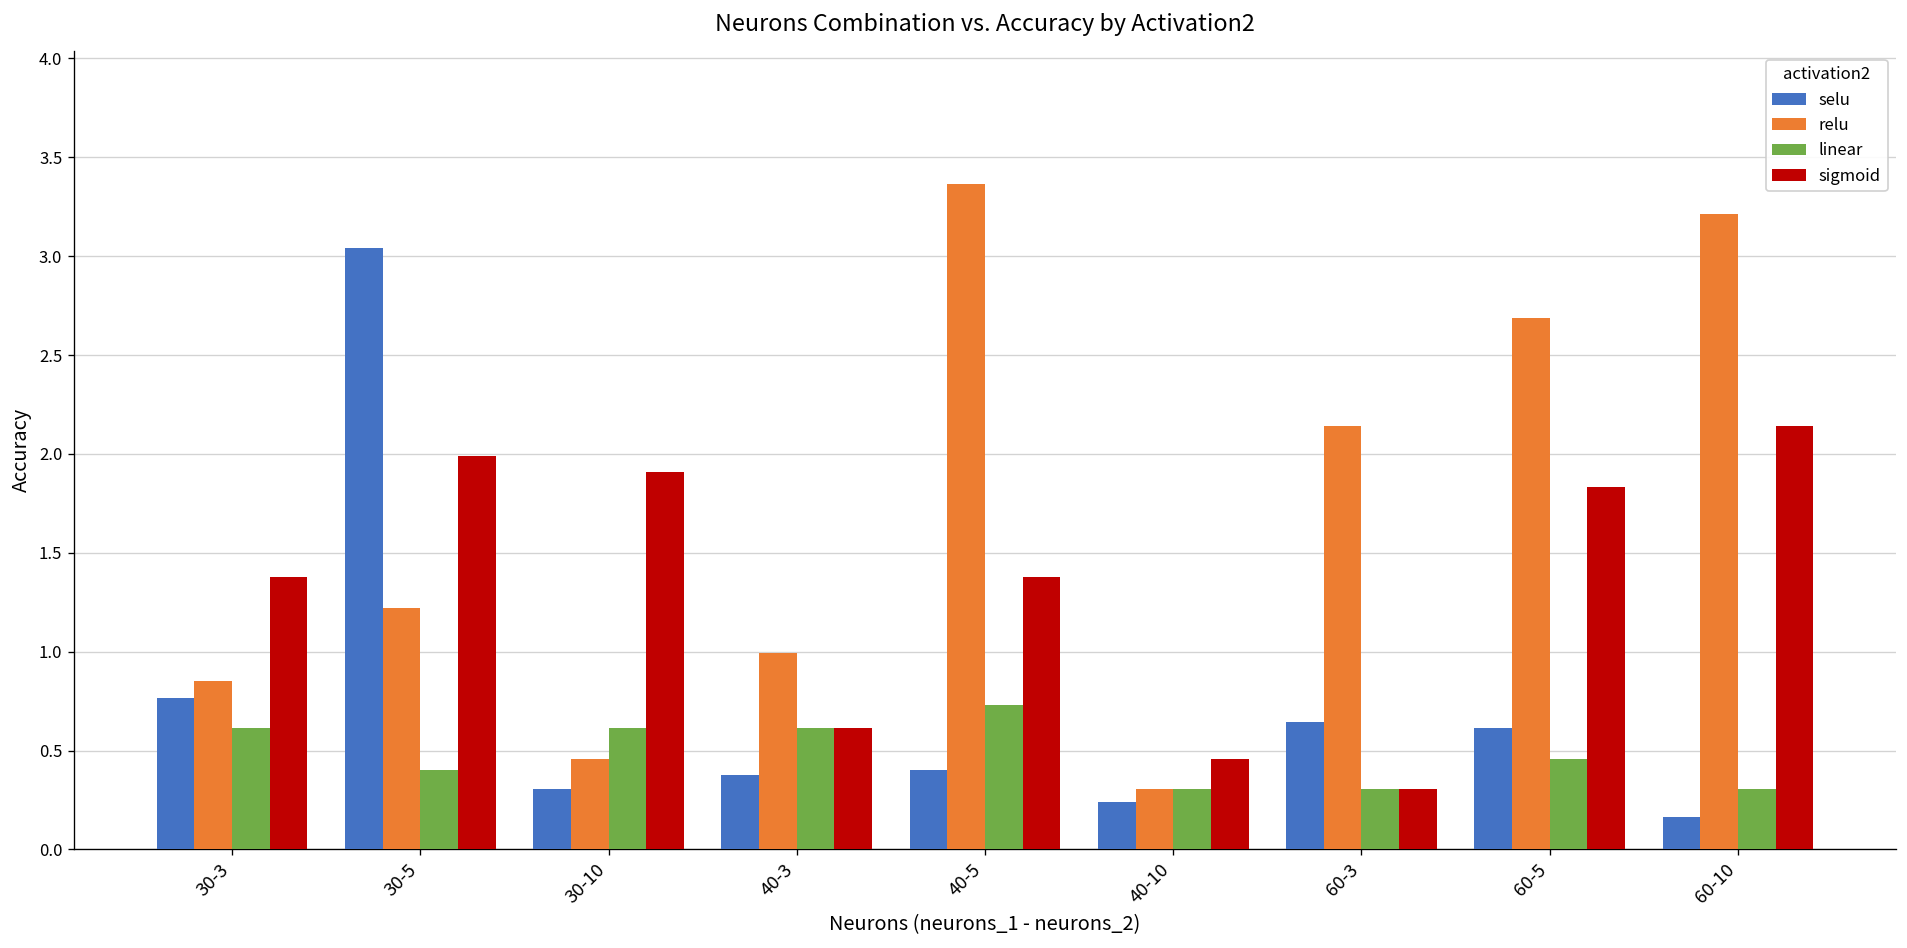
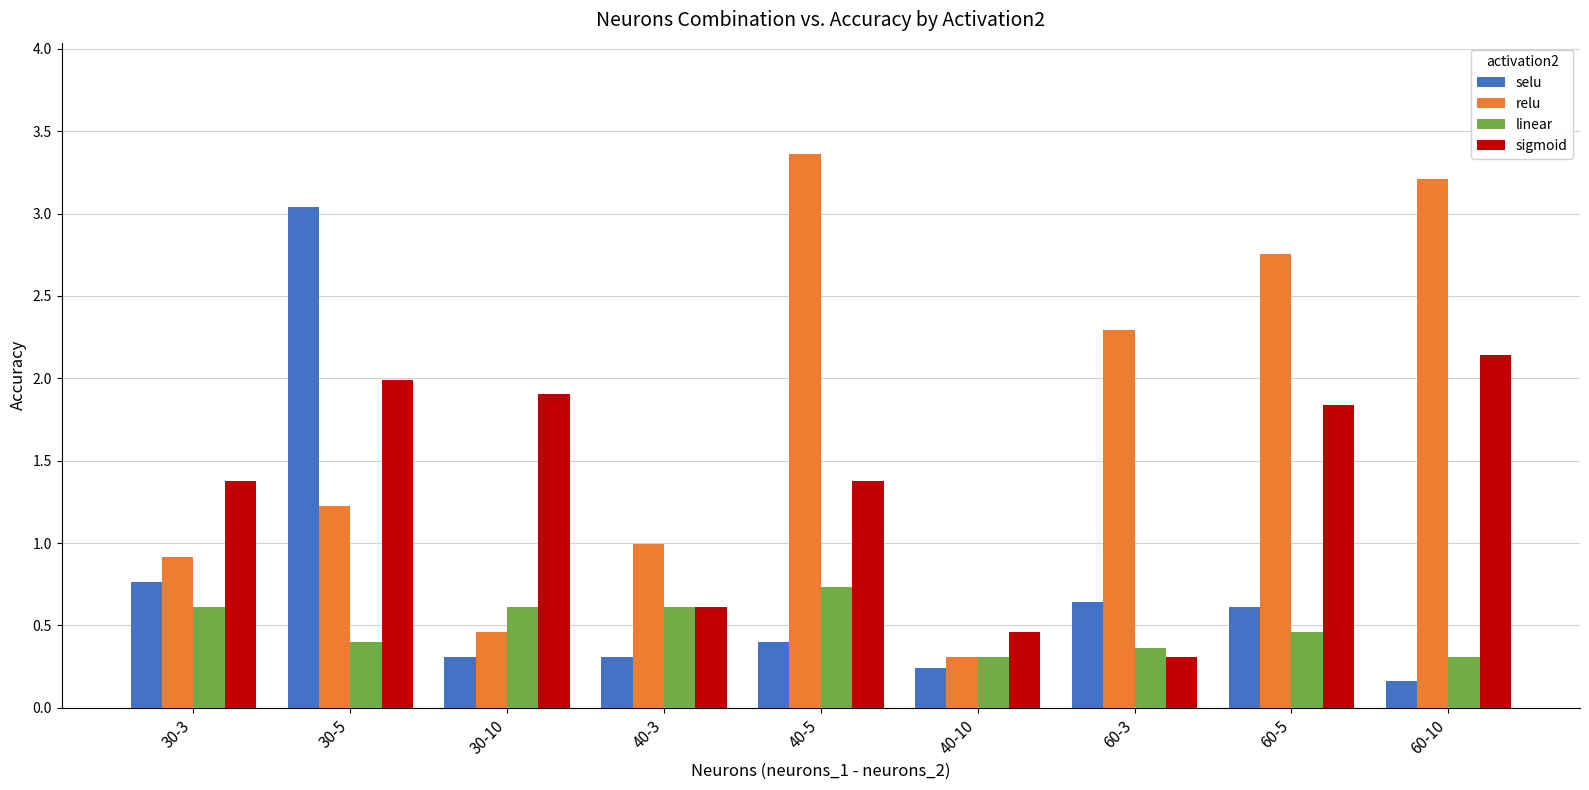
relu, 30-3: 0.85 -> 0.92
selu, 40-3: 0.38 -> 0.31
relu, 60-3: 2.14 -> 2.29
linear, 60-3: 0.31 -> 0.36
relu, 60-5: 2.69 -> 2.75
